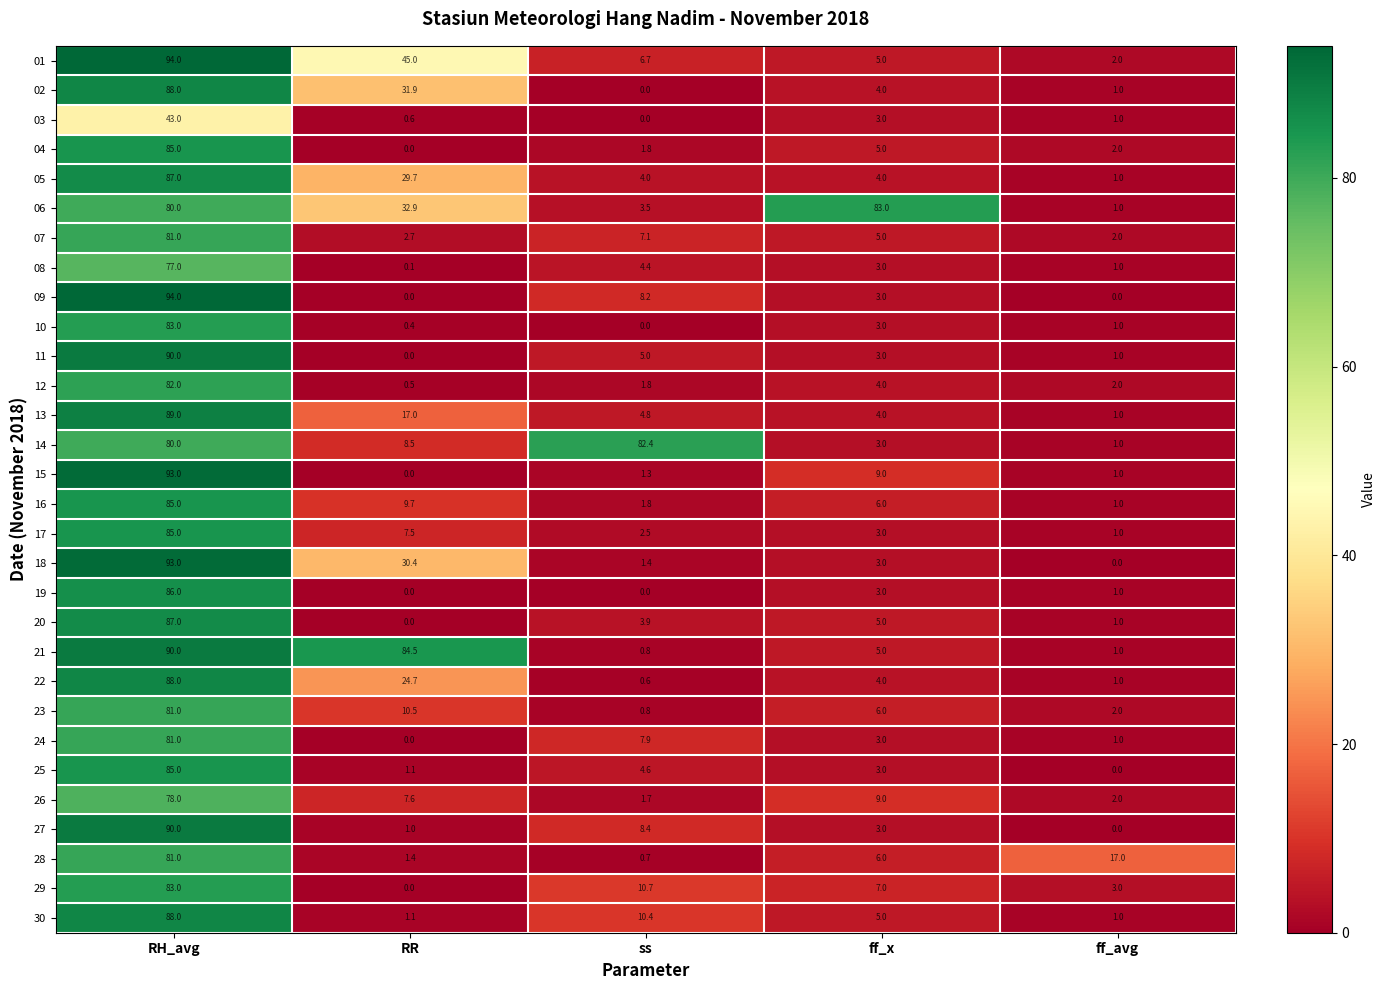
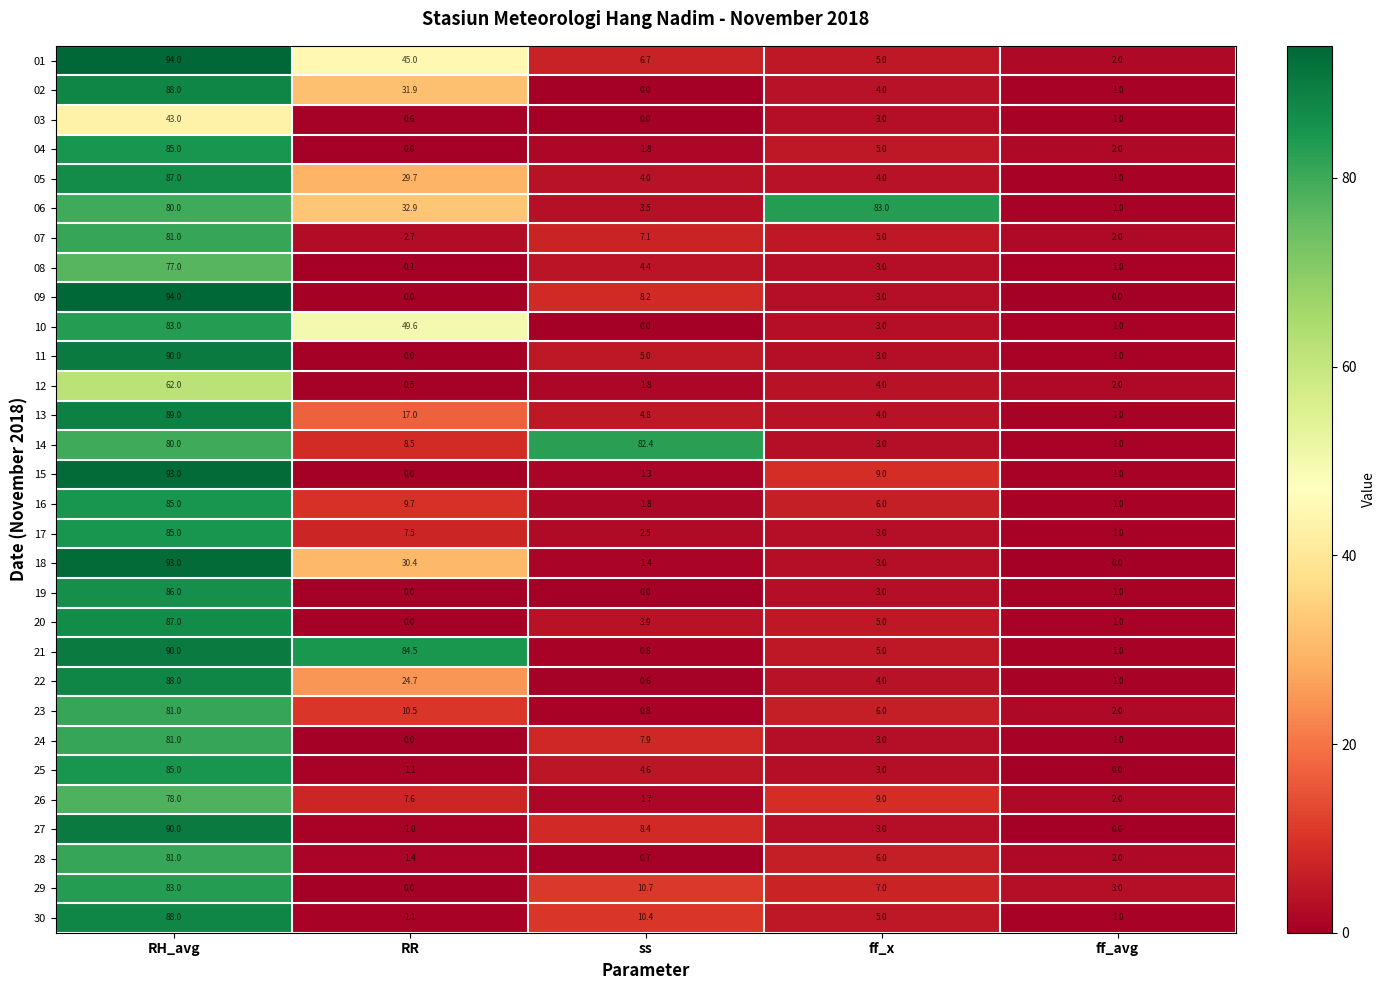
10, RR: 0.4 -> 49.6
12, RH_avg: 82.0 -> 62.0
28, ff_avg: 17.0 -> 2.0
